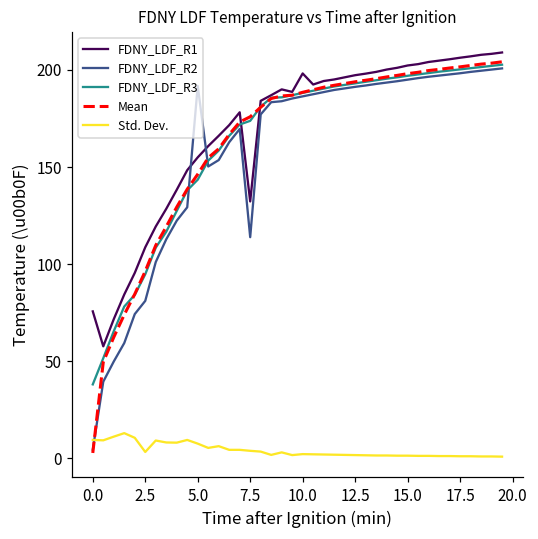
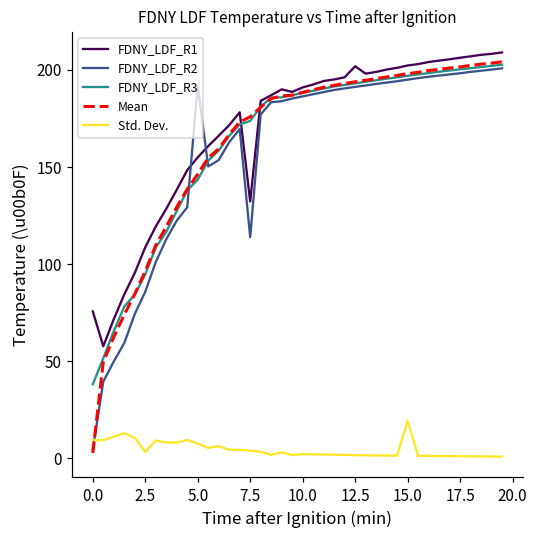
FDNY_LDF_R2, 2.5: 81 -> 86
FDNY_LDF_R1, 10.0: 198 -> 191
FDNY_LDF_R1, 12.5: 197 -> 202
Std. Dev., 15.0: 1 -> 19
